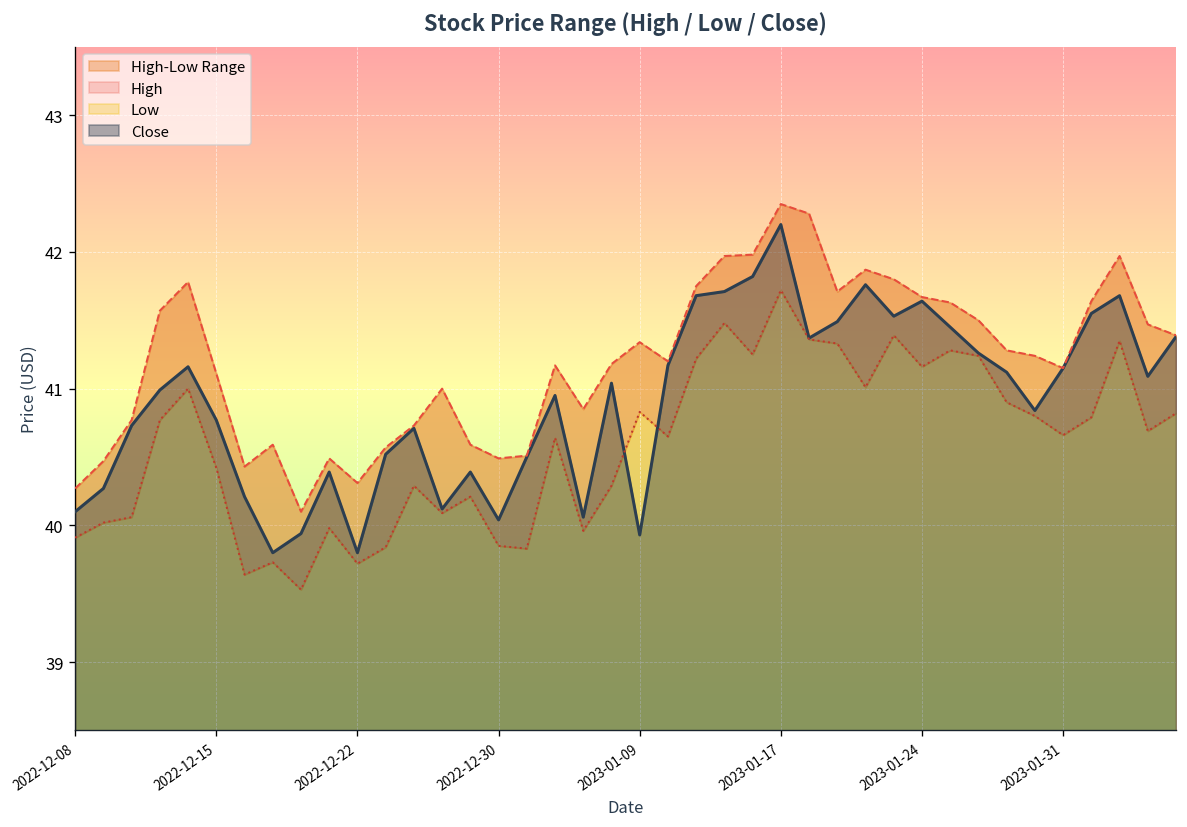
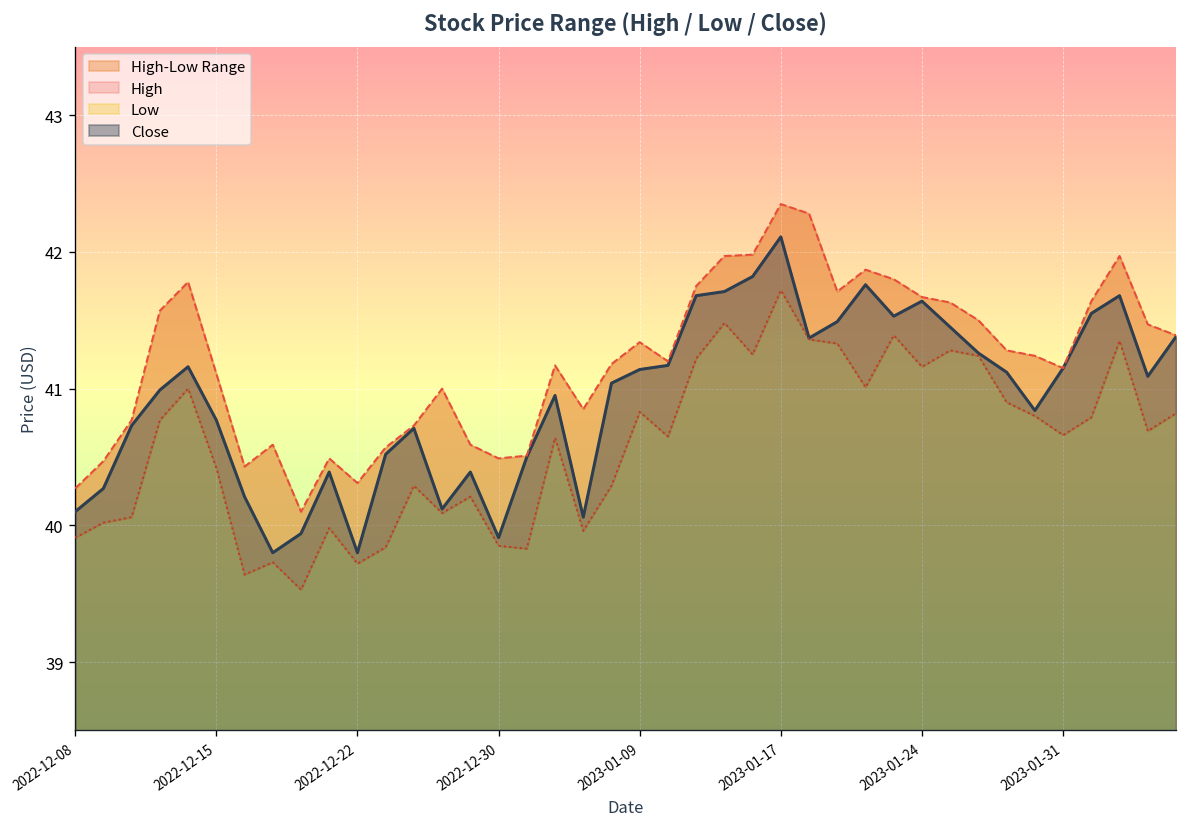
Close, 2022-12-30: 40.04 -> 39.91
Close, 2023-01-09: 39.93 -> 41.14
Close, 2023-01-17: 42.20 -> 42.11
